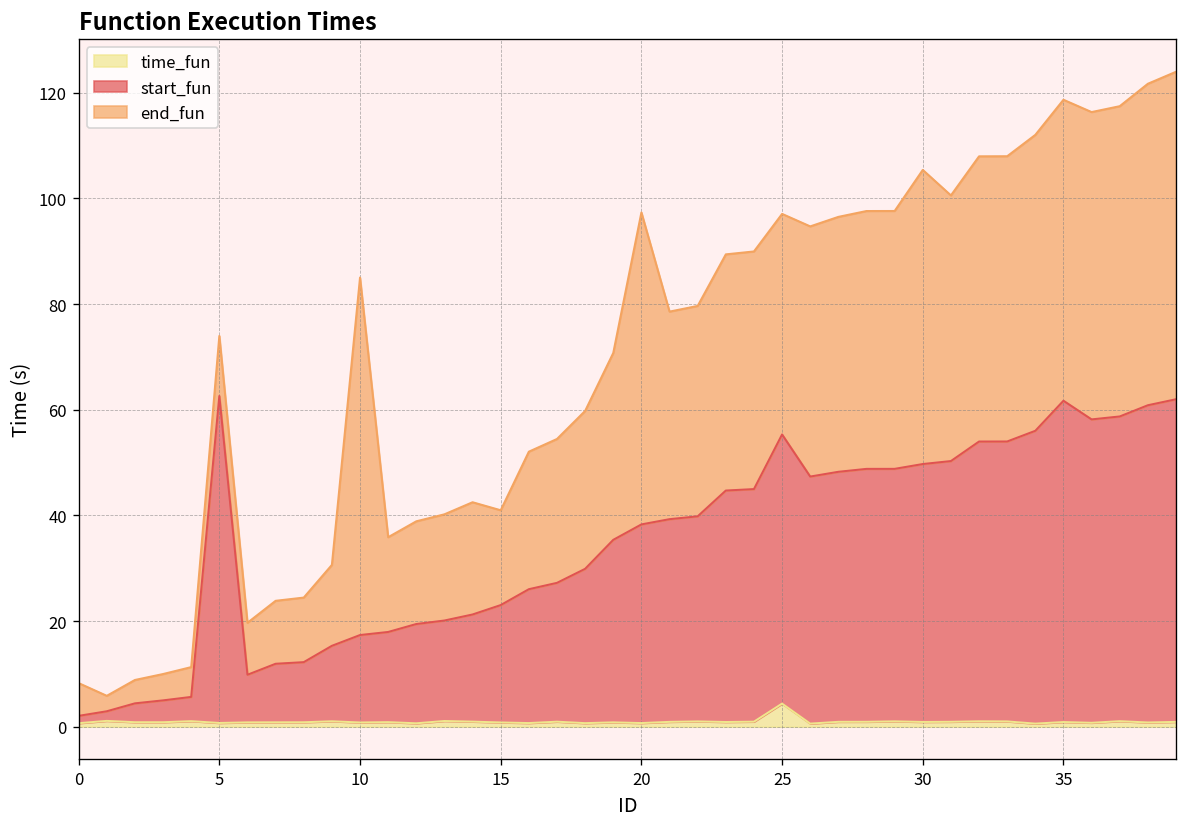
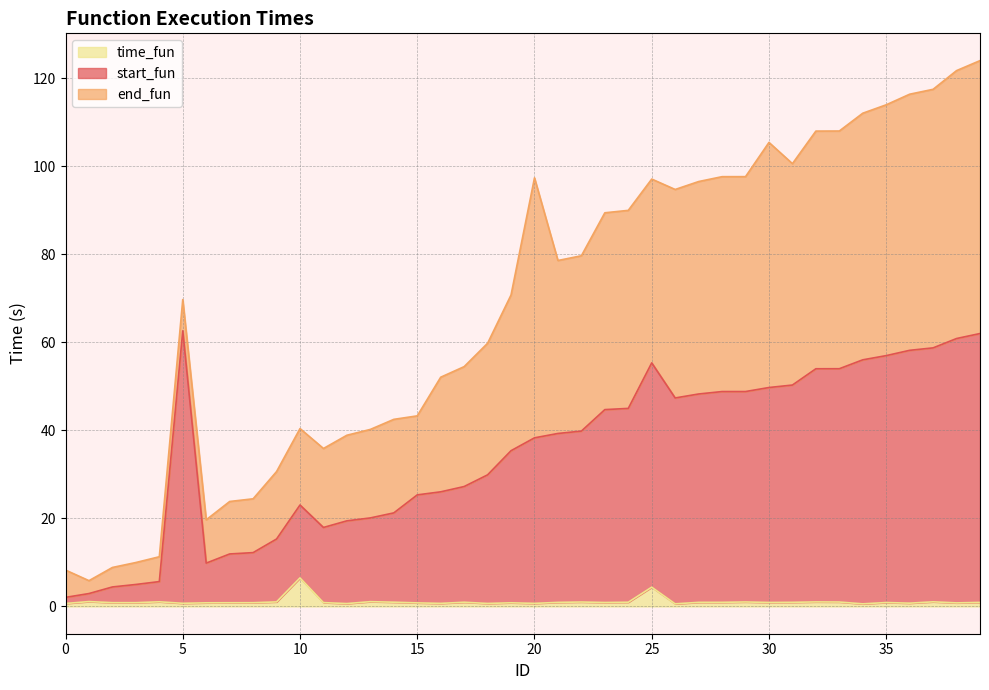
end_fun, 5: 11 -> 7
time_fun, 10: 1 -> 6
end_fun, 10: 68 -> 17
start_fun, 15: 22 -> 25
start_fun, 35: 61 -> 56
